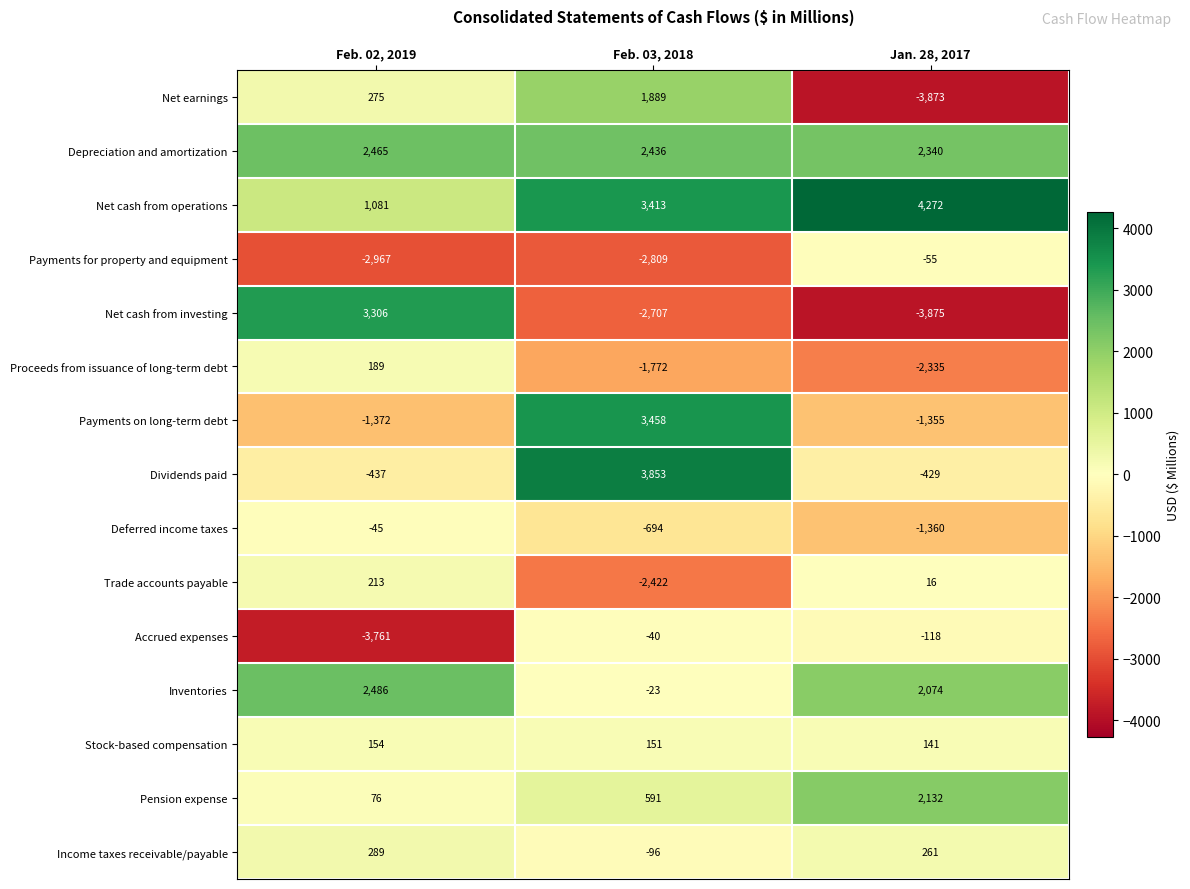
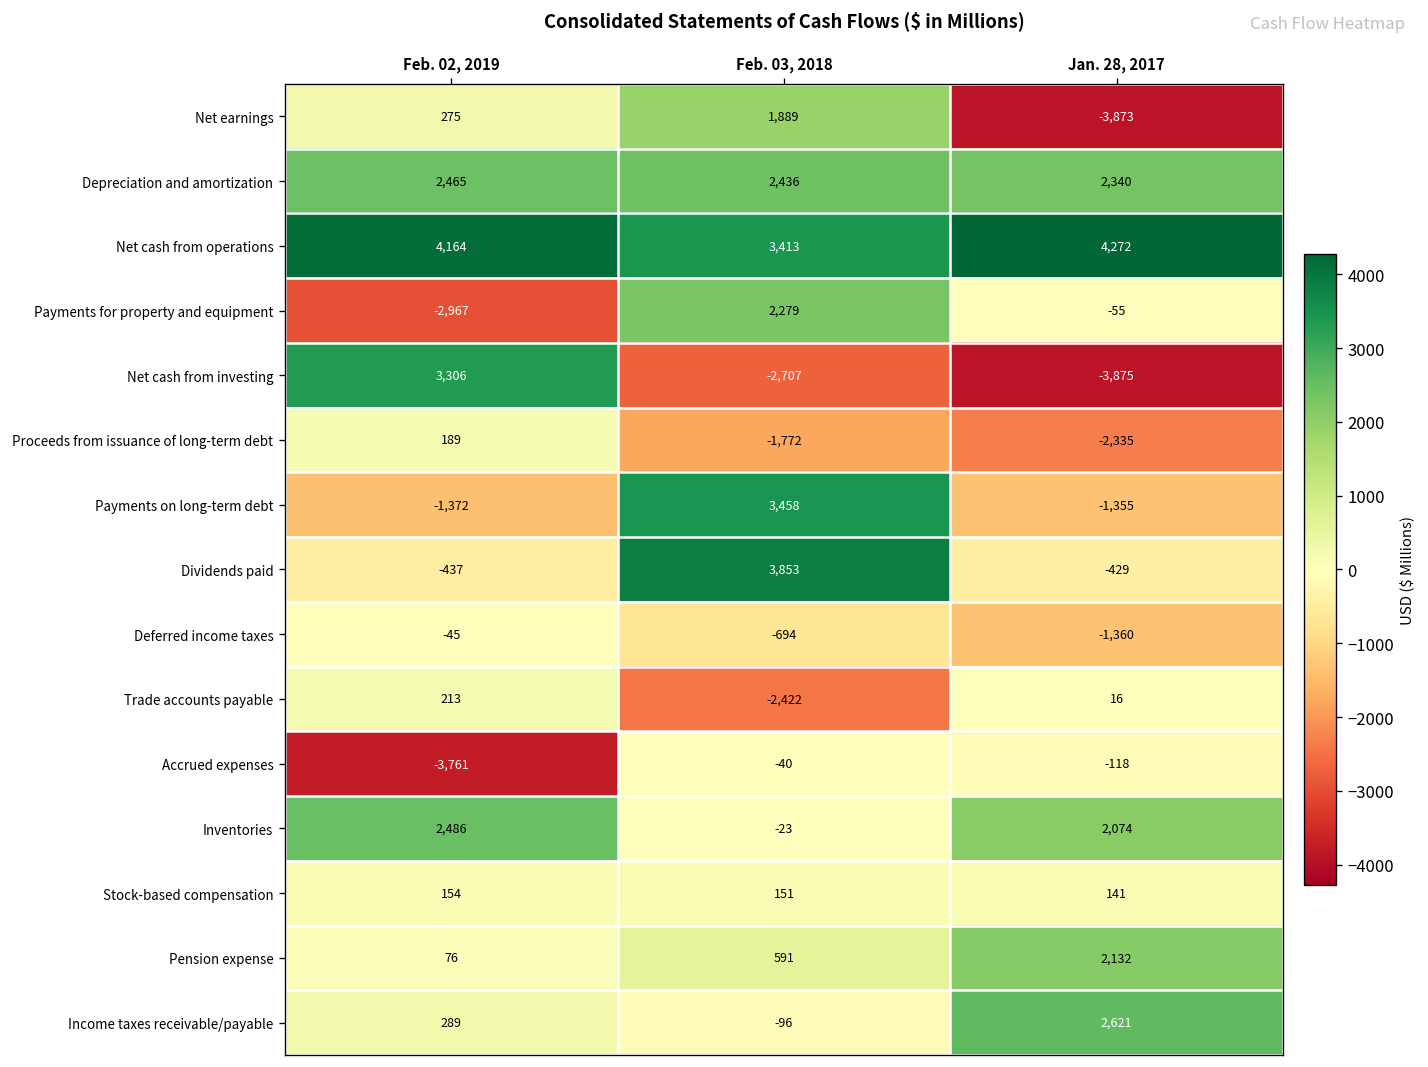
Net cash from operations, Feb. 02, 2019: 1,081 -> 4,164
Payments for property and equipment, Feb. 03, 2018: -2,809 -> 2,279
Income taxes receivable/payable, Jan. 28, 2017: 261 -> 2,621
